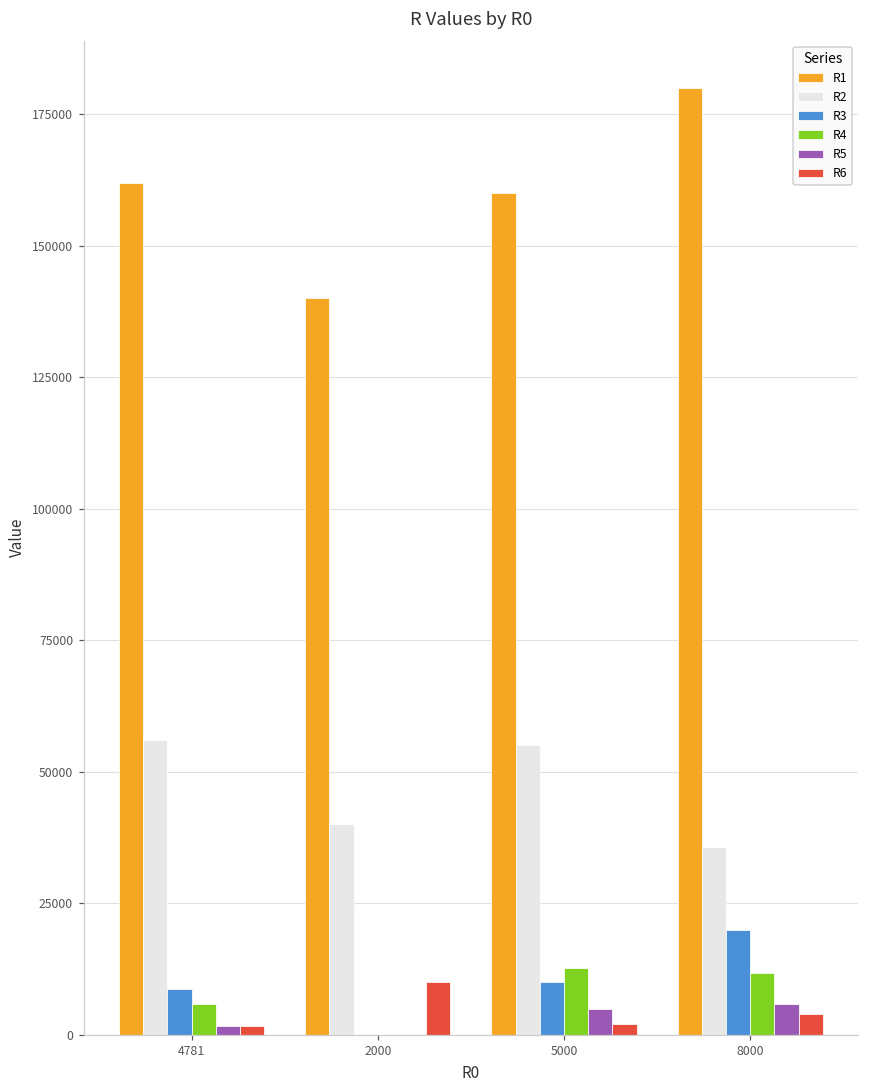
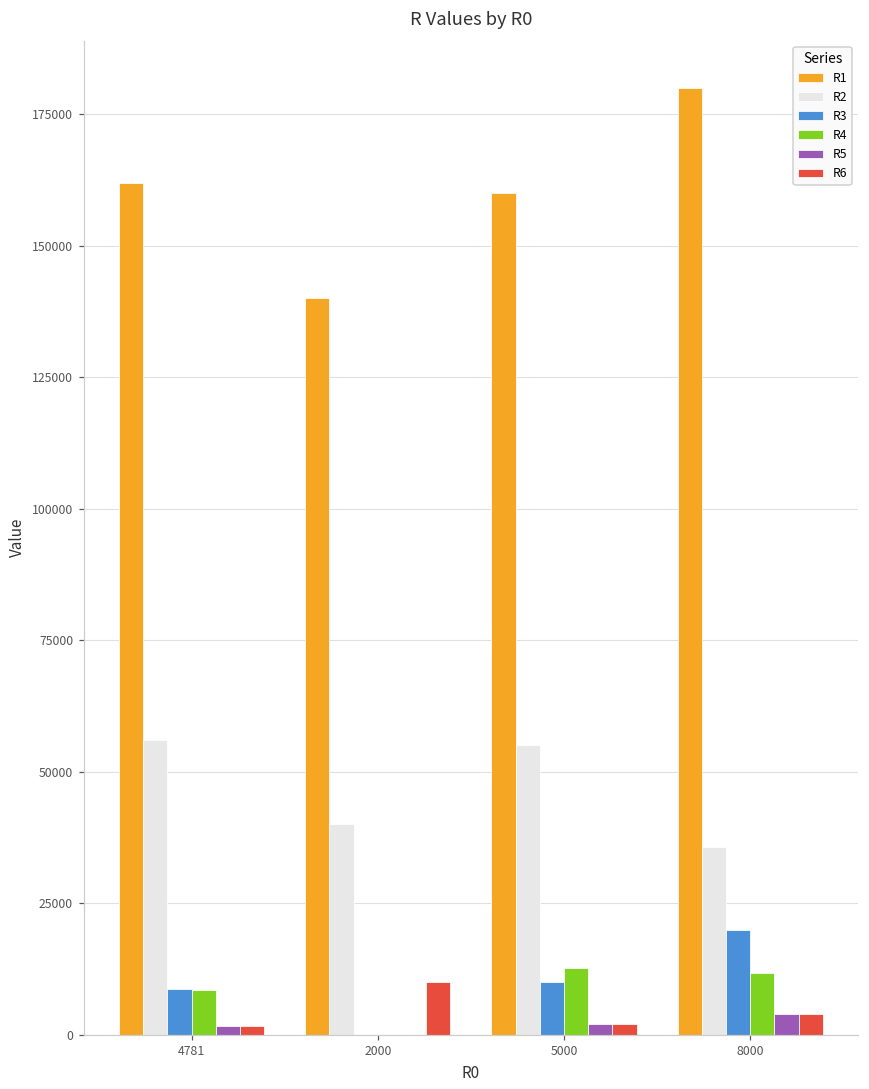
R4, 4781: 6000 -> 9000
R5, 5000: 5000 -> 2000
R5, 8000: 6000 -> 4000
